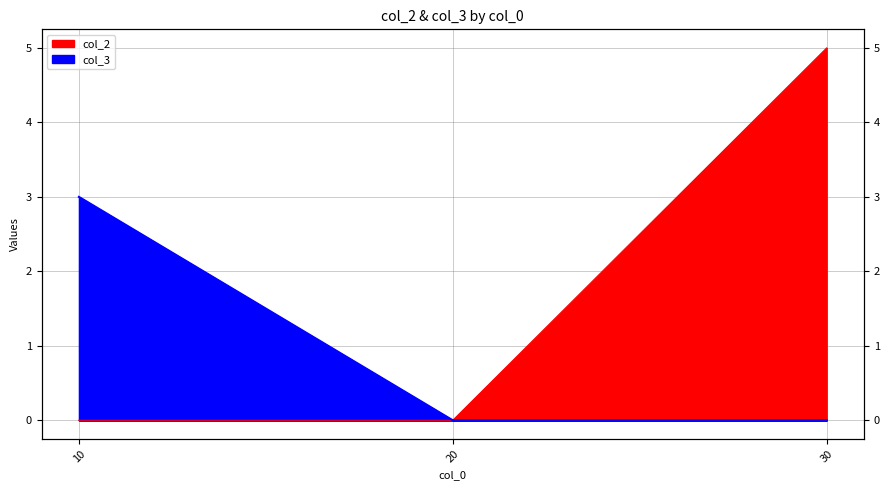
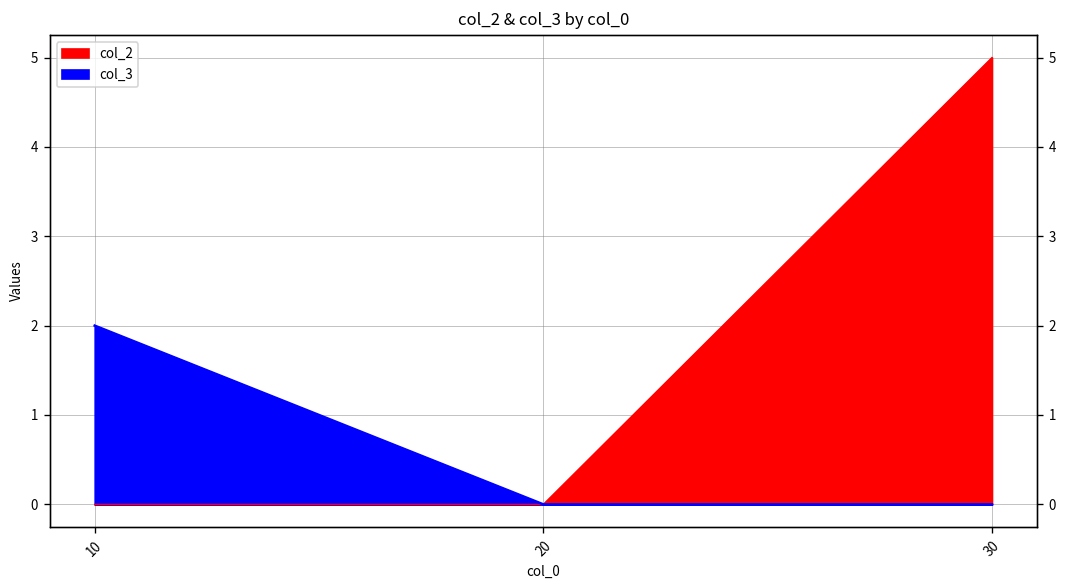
col_3, 10: 3 -> 2
